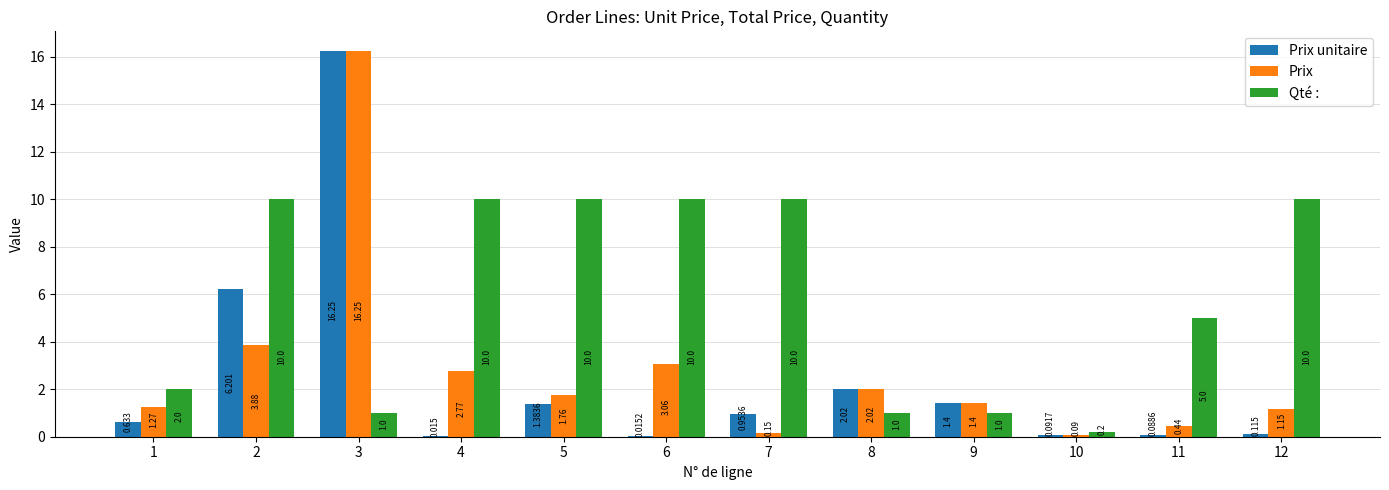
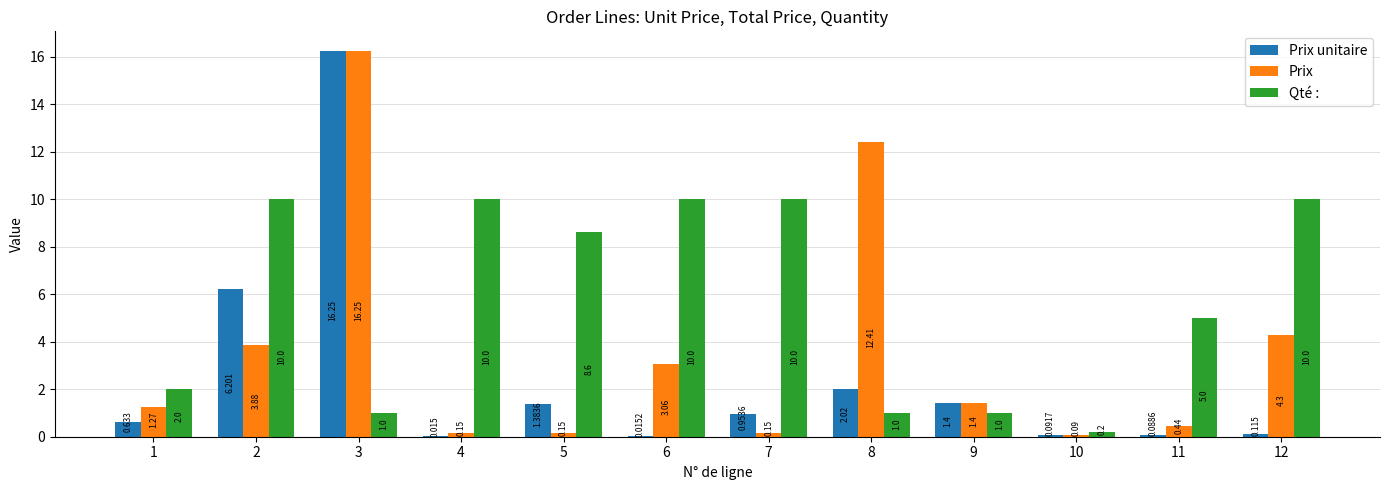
Prix, 4: 2.77 -> 0.15
Prix, 5: 1.76 -> 0.15
Qté :, 5: 10.0 -> 8.6
Prix, 8: 2.02 -> 12.41
Prix, 12: 1.15 -> 4.3
